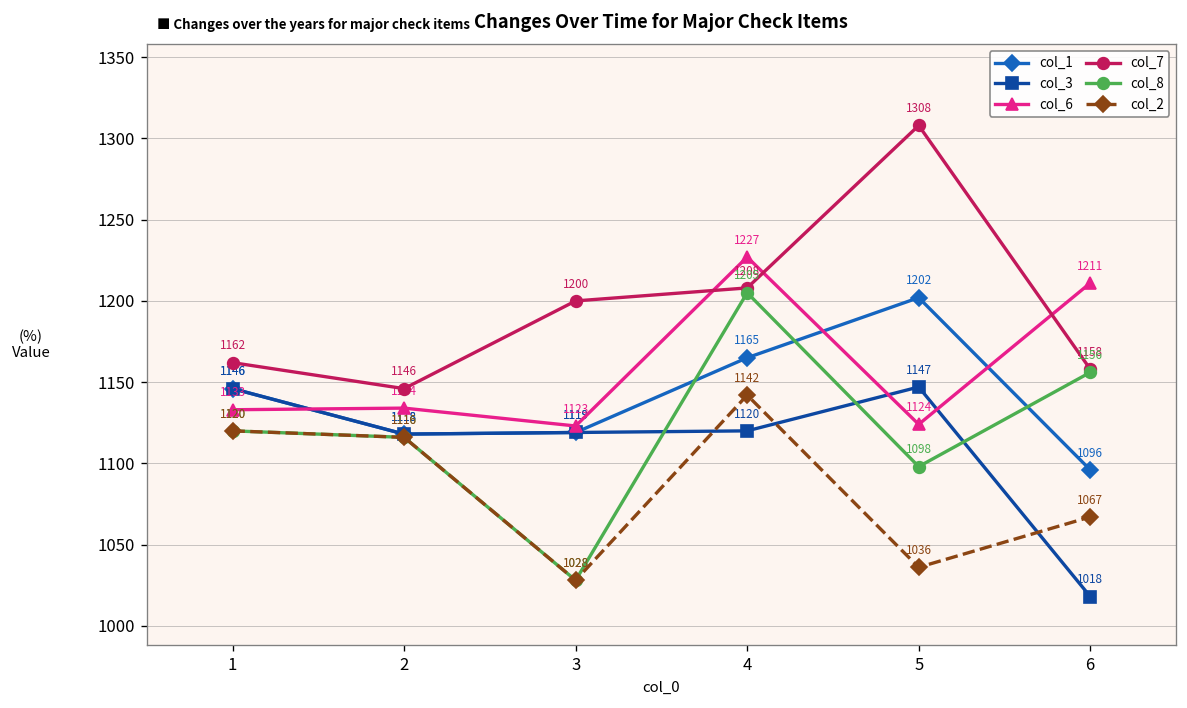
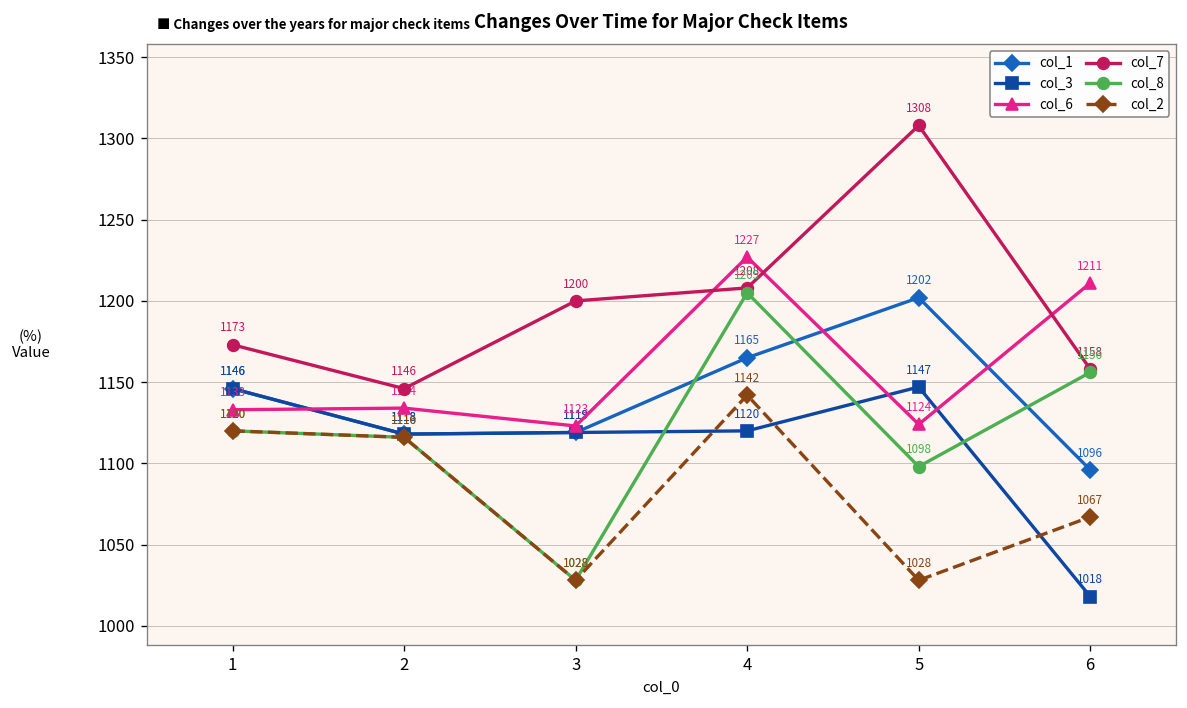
col_7, 1: 1162 -> 1173
col_2, 5: 1036 -> 1028
